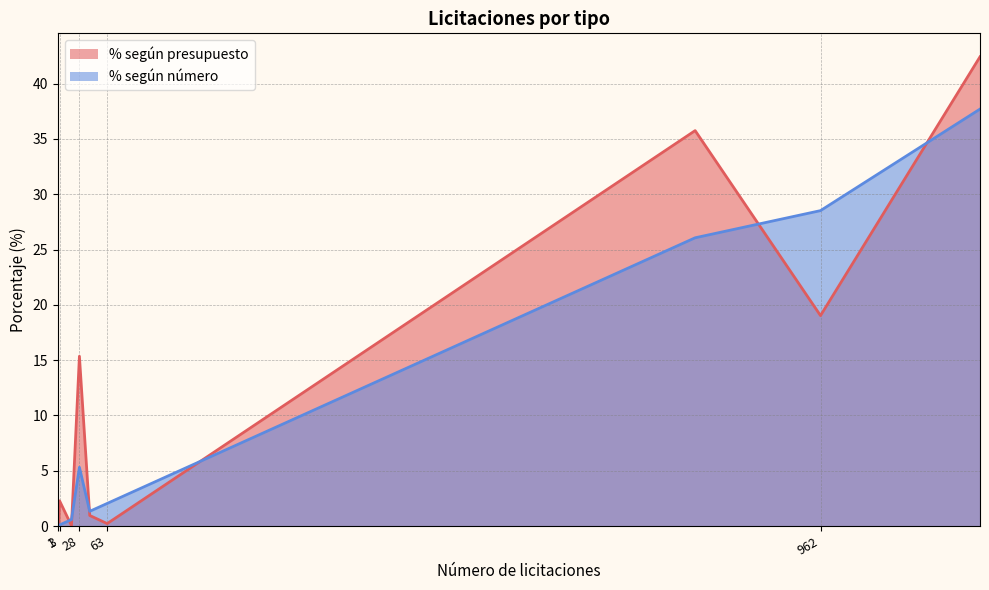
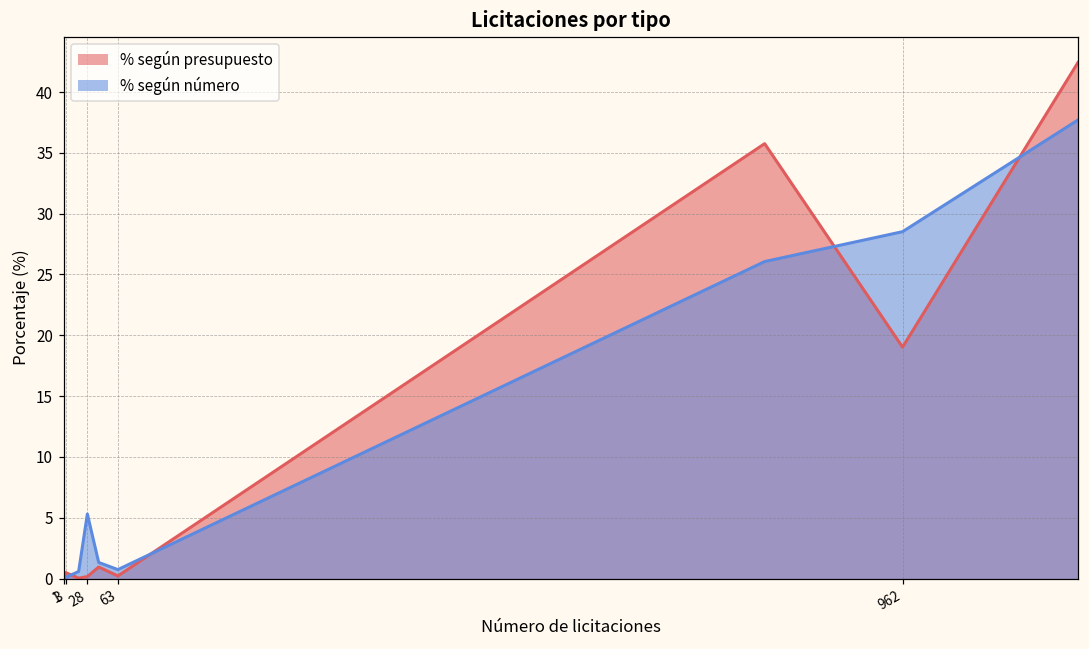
% según presupuesto, 3: 2.3 -> 0.5
% según presupuesto, 28: 15.4 -> 0.2
% según número, 63: 2.0 -> 0.7
